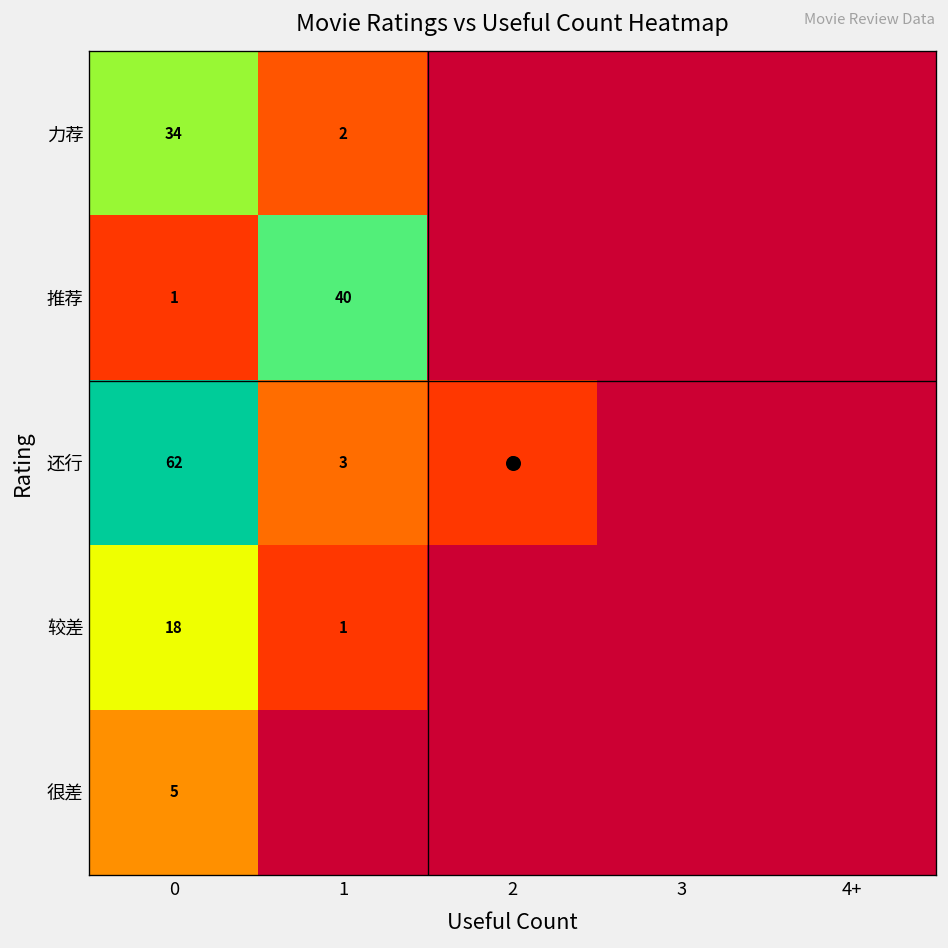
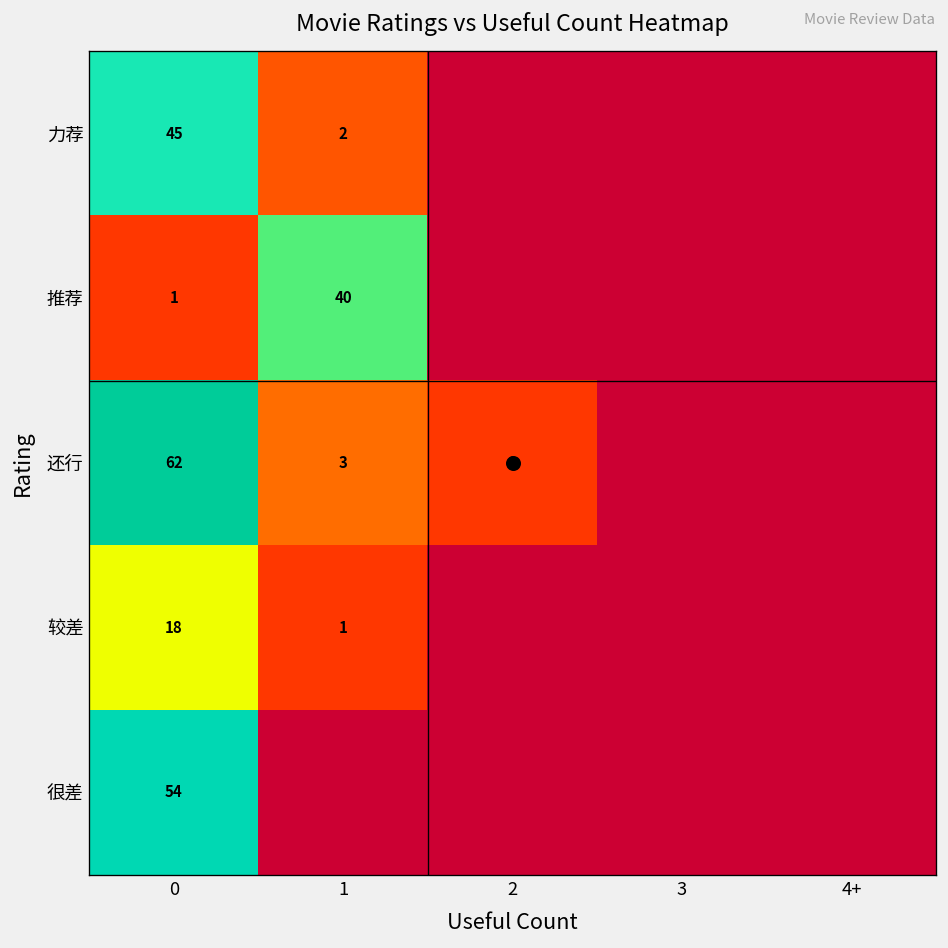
力荐, 0: 34 -> 45
很差, 0: 5 -> 54
